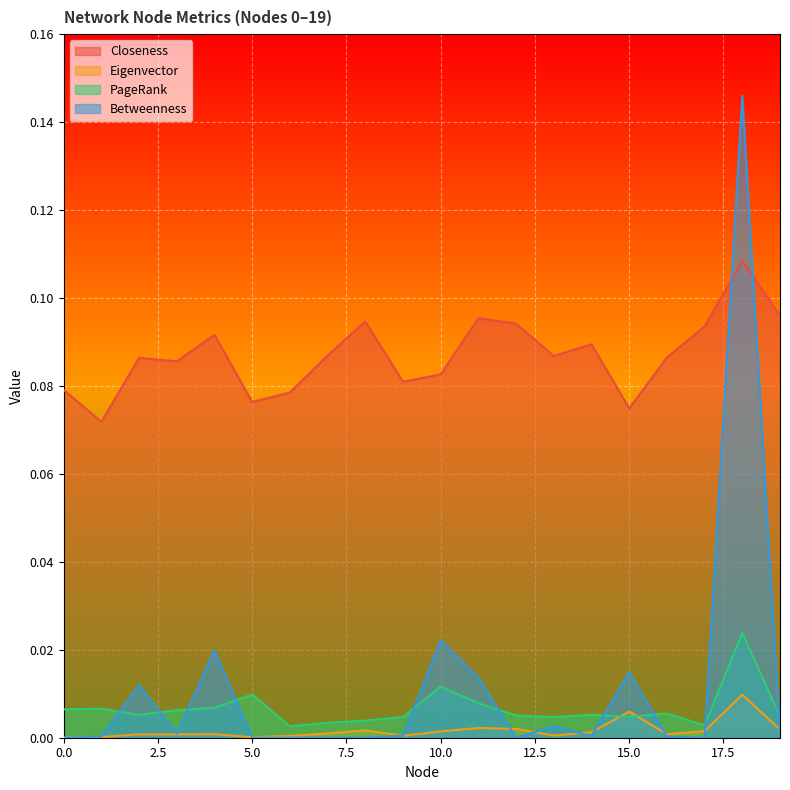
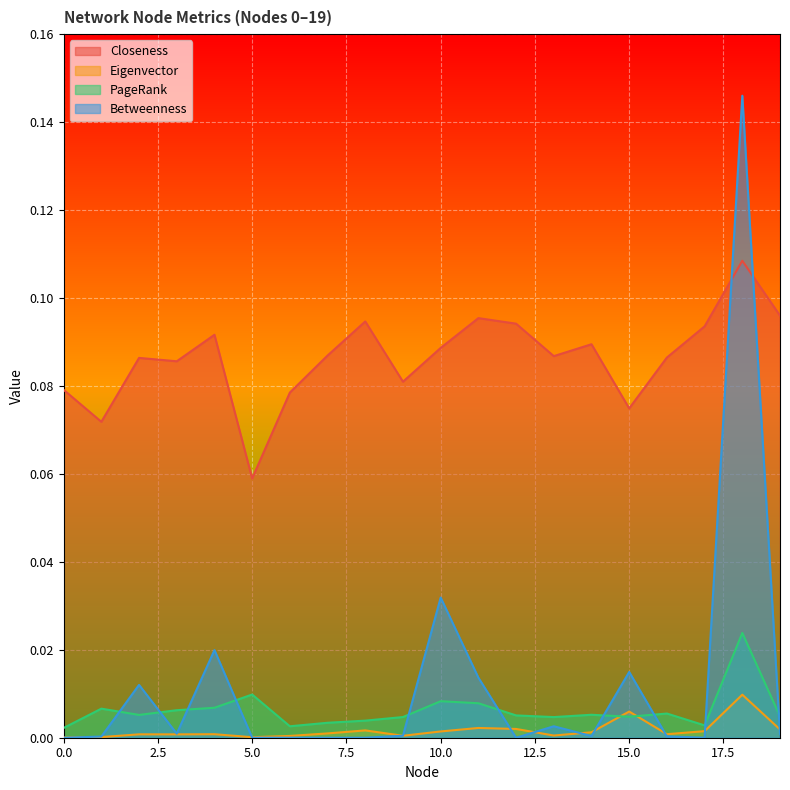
PageRank, 0.0: 0.006 -> 0.002
Closeness, 5.0: 0.076 -> 0.059
Closeness, 10.0: 0.083 -> 0.089
PageRank, 10.0: 0.012 -> 0.008
Betweenness, 10.0: 0.022 -> 0.032
